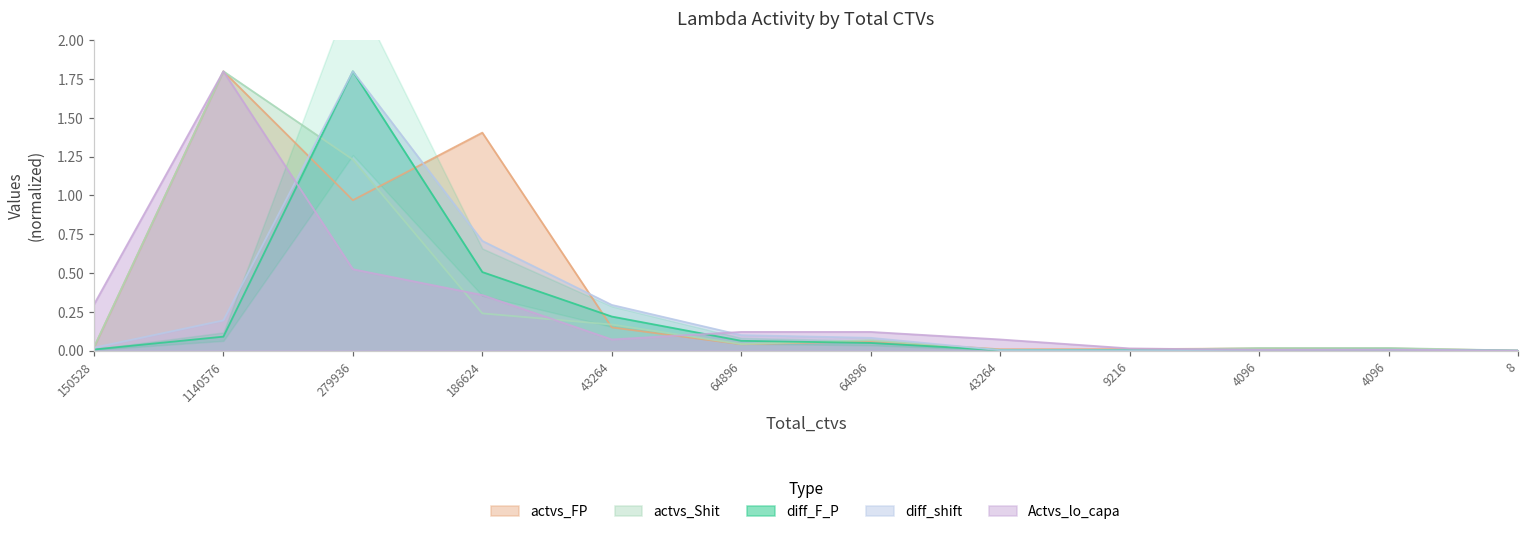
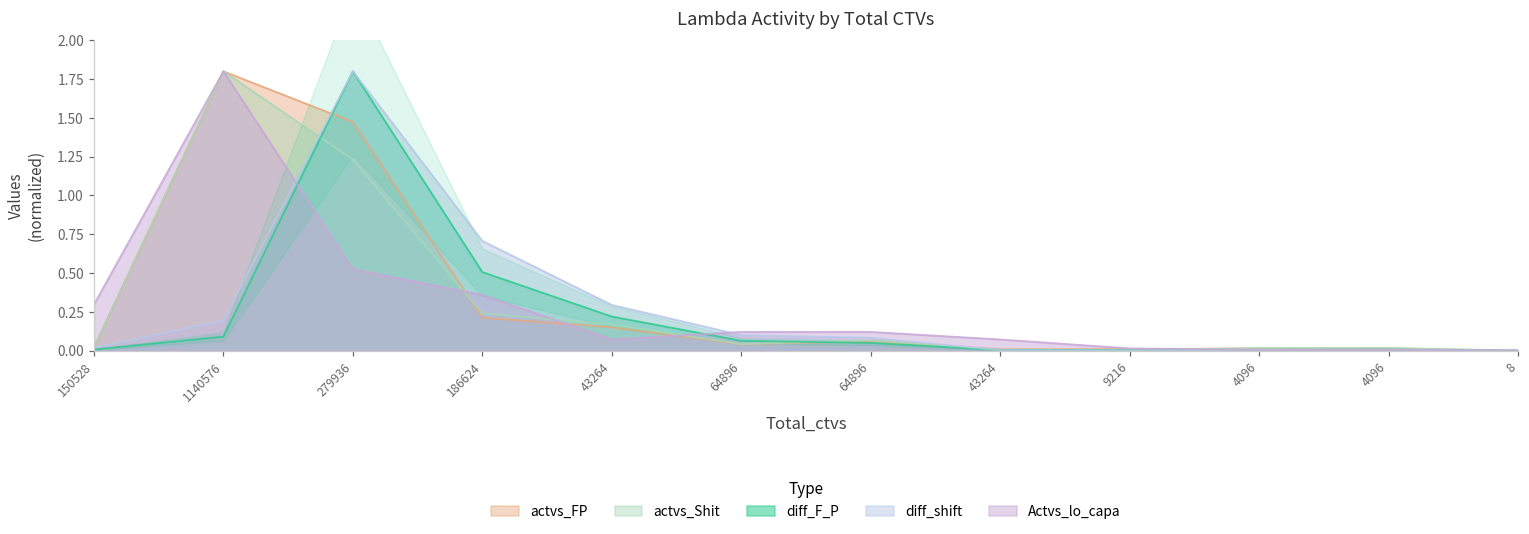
actvs_FP, 279936: 0.97 -> 1.47
actvs_FP, 186624: 1.40 -> 0.21
